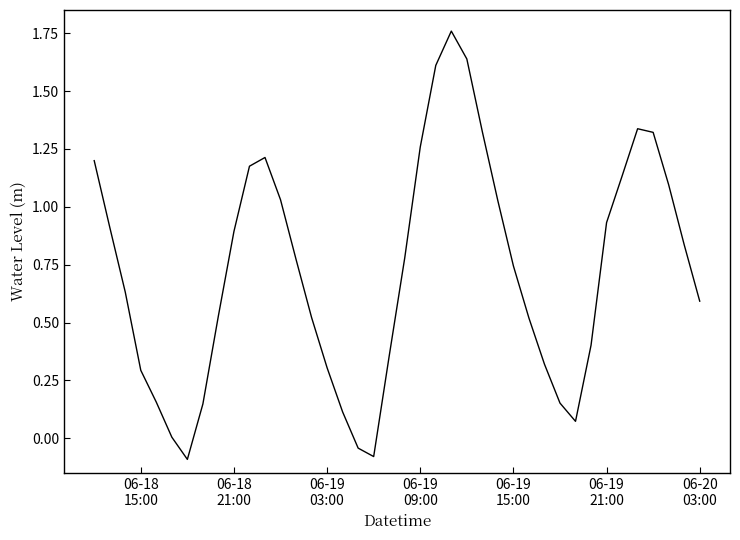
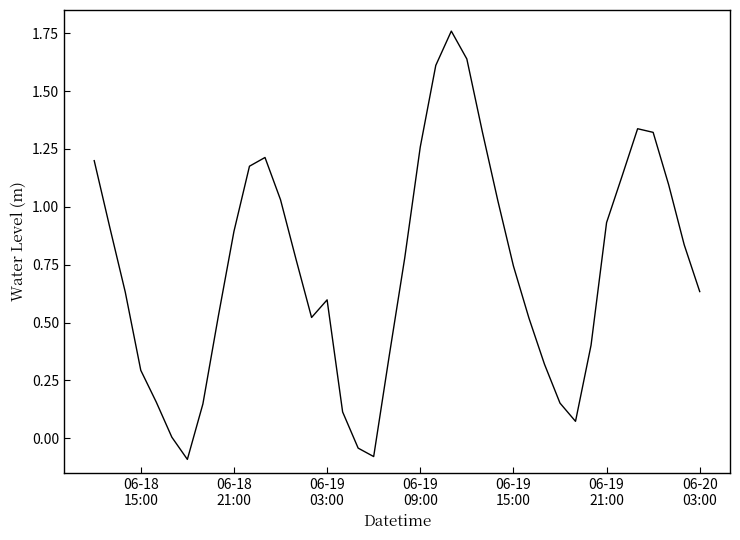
06-19 03:00: 0.30 -> 0.60
06-20 03:00: 0.59 -> 0.63
